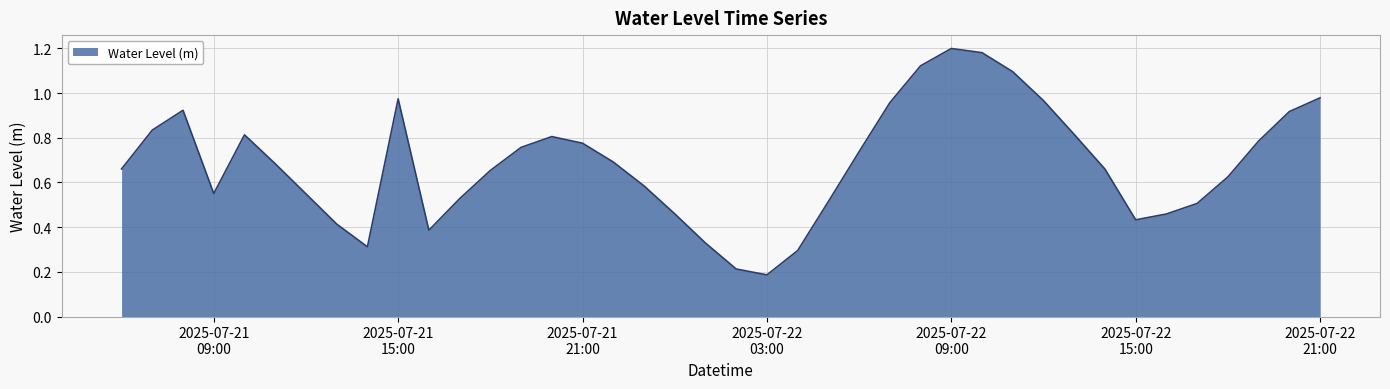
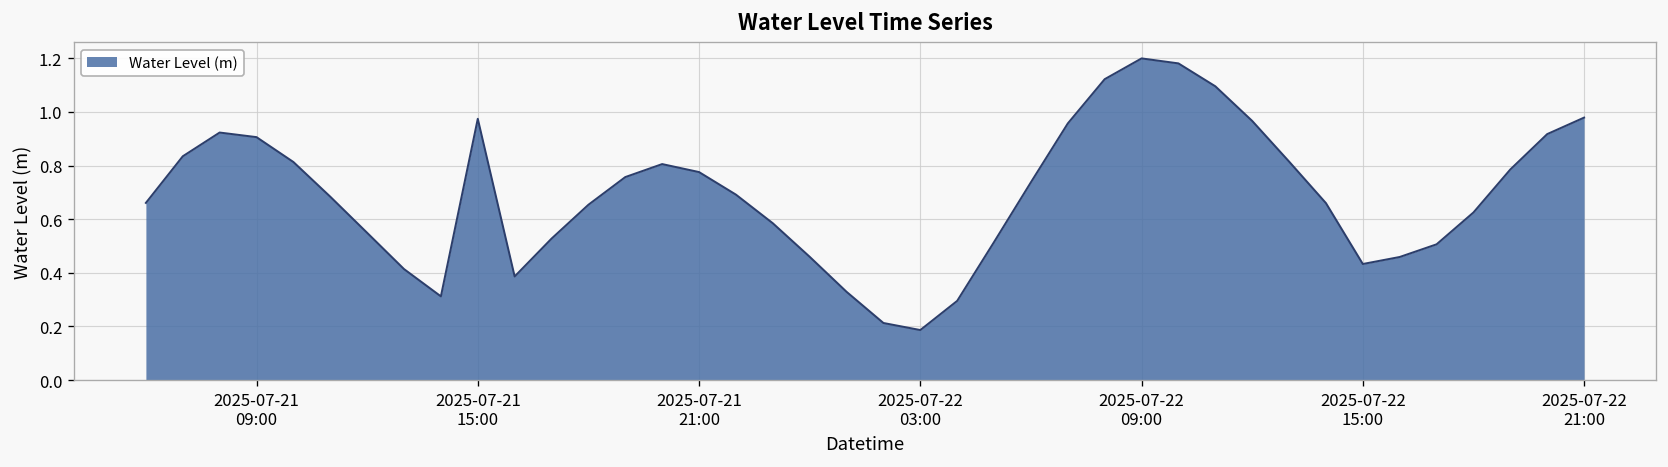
2025-07-21 09:00: 0.55 -> 0.91
